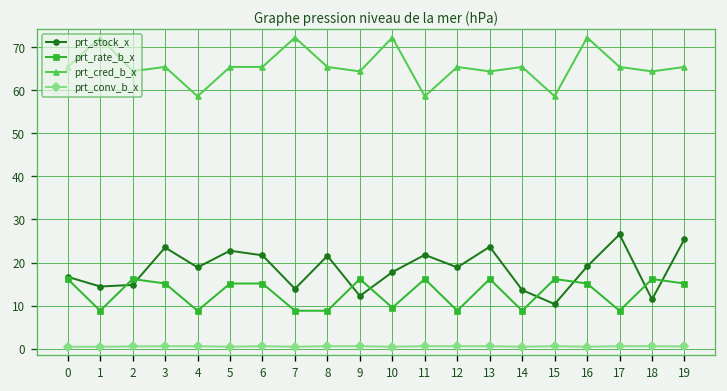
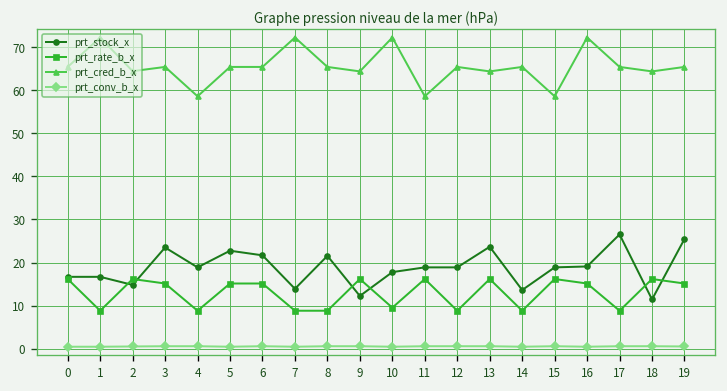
prt_stock_x, 1: 14 -> 17
prt_stock_x, 11: 22 -> 19
prt_stock_x, 15: 10 -> 19
